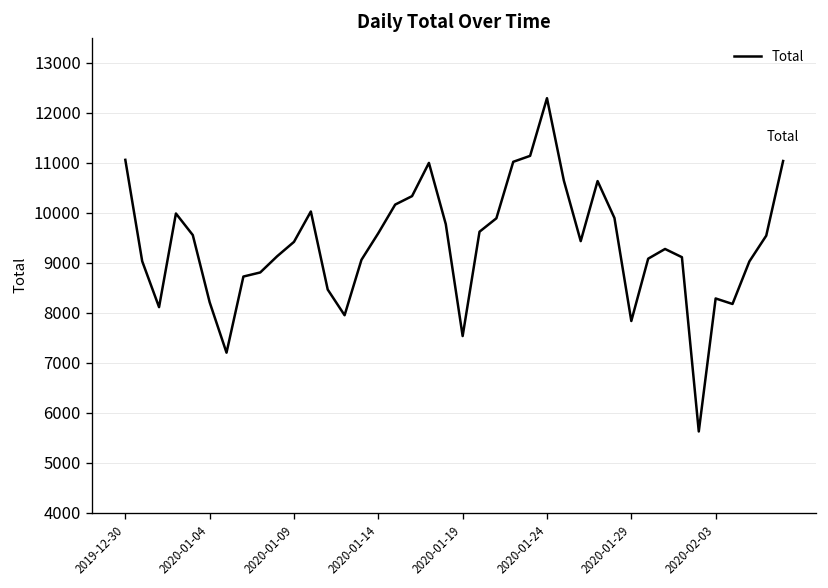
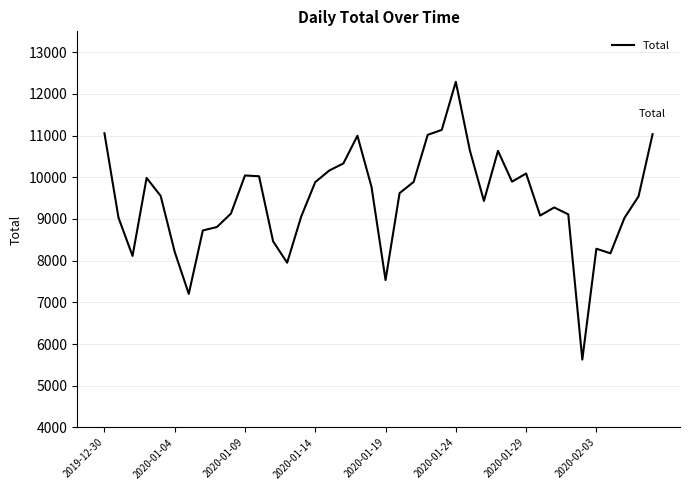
2020-01-09: 9400 -> 10000
2020-01-14: 9600 -> 9900
2020-01-29: 7800 -> 10100
